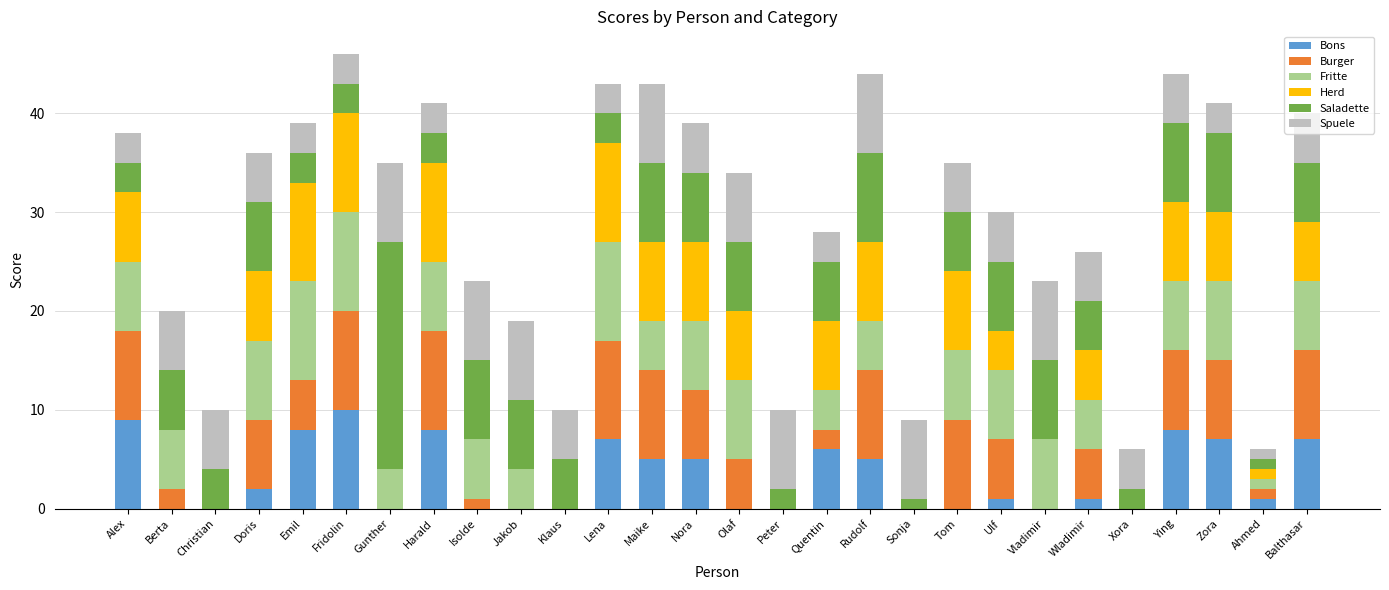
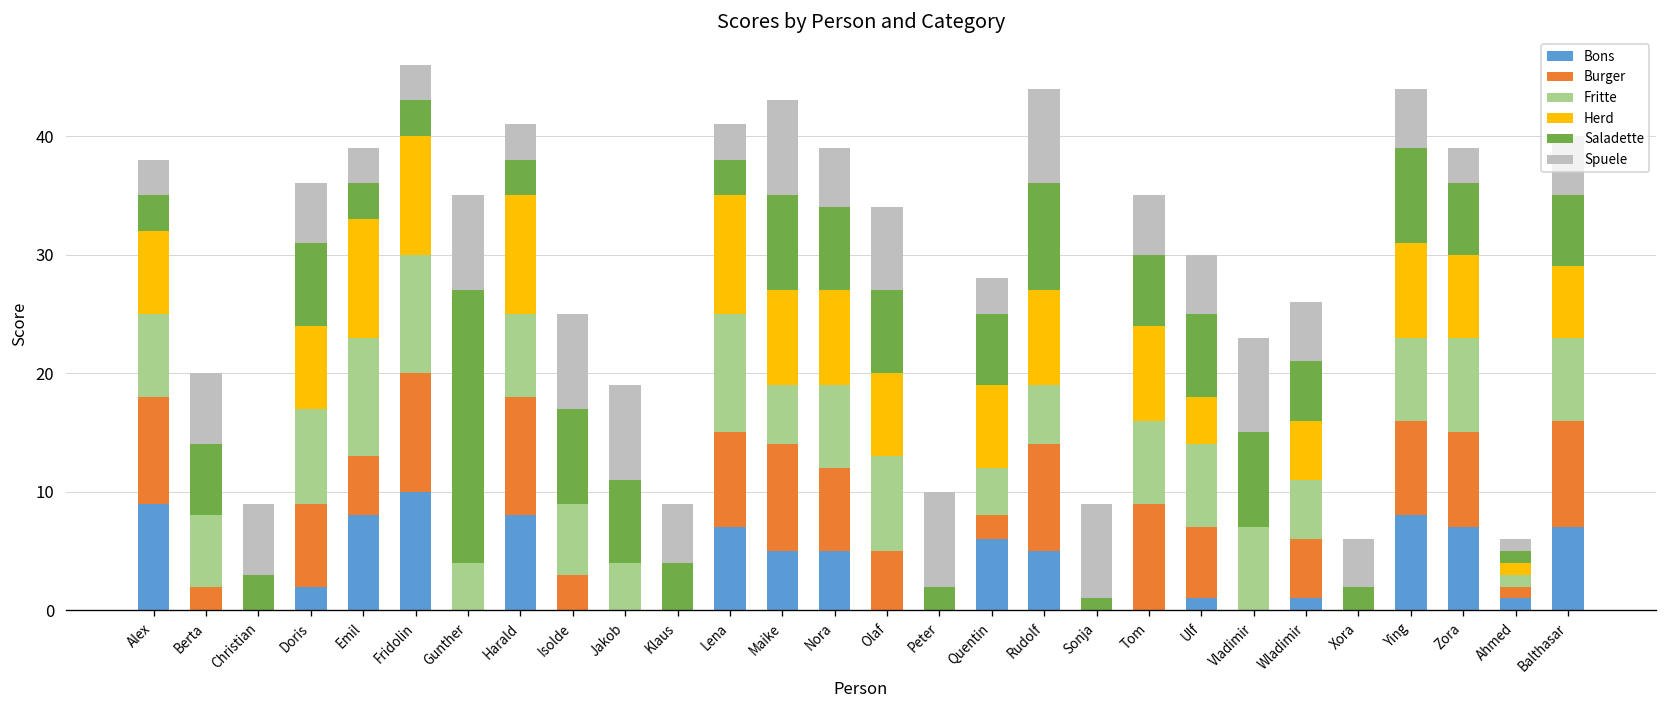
Saladette, Christian: 4 -> 3
Burger, Isolde: 1 -> 3
Saladette, Klaus: 5 -> 4
Burger, Lena: 10 -> 8
Saladette, Zora: 8 -> 6
